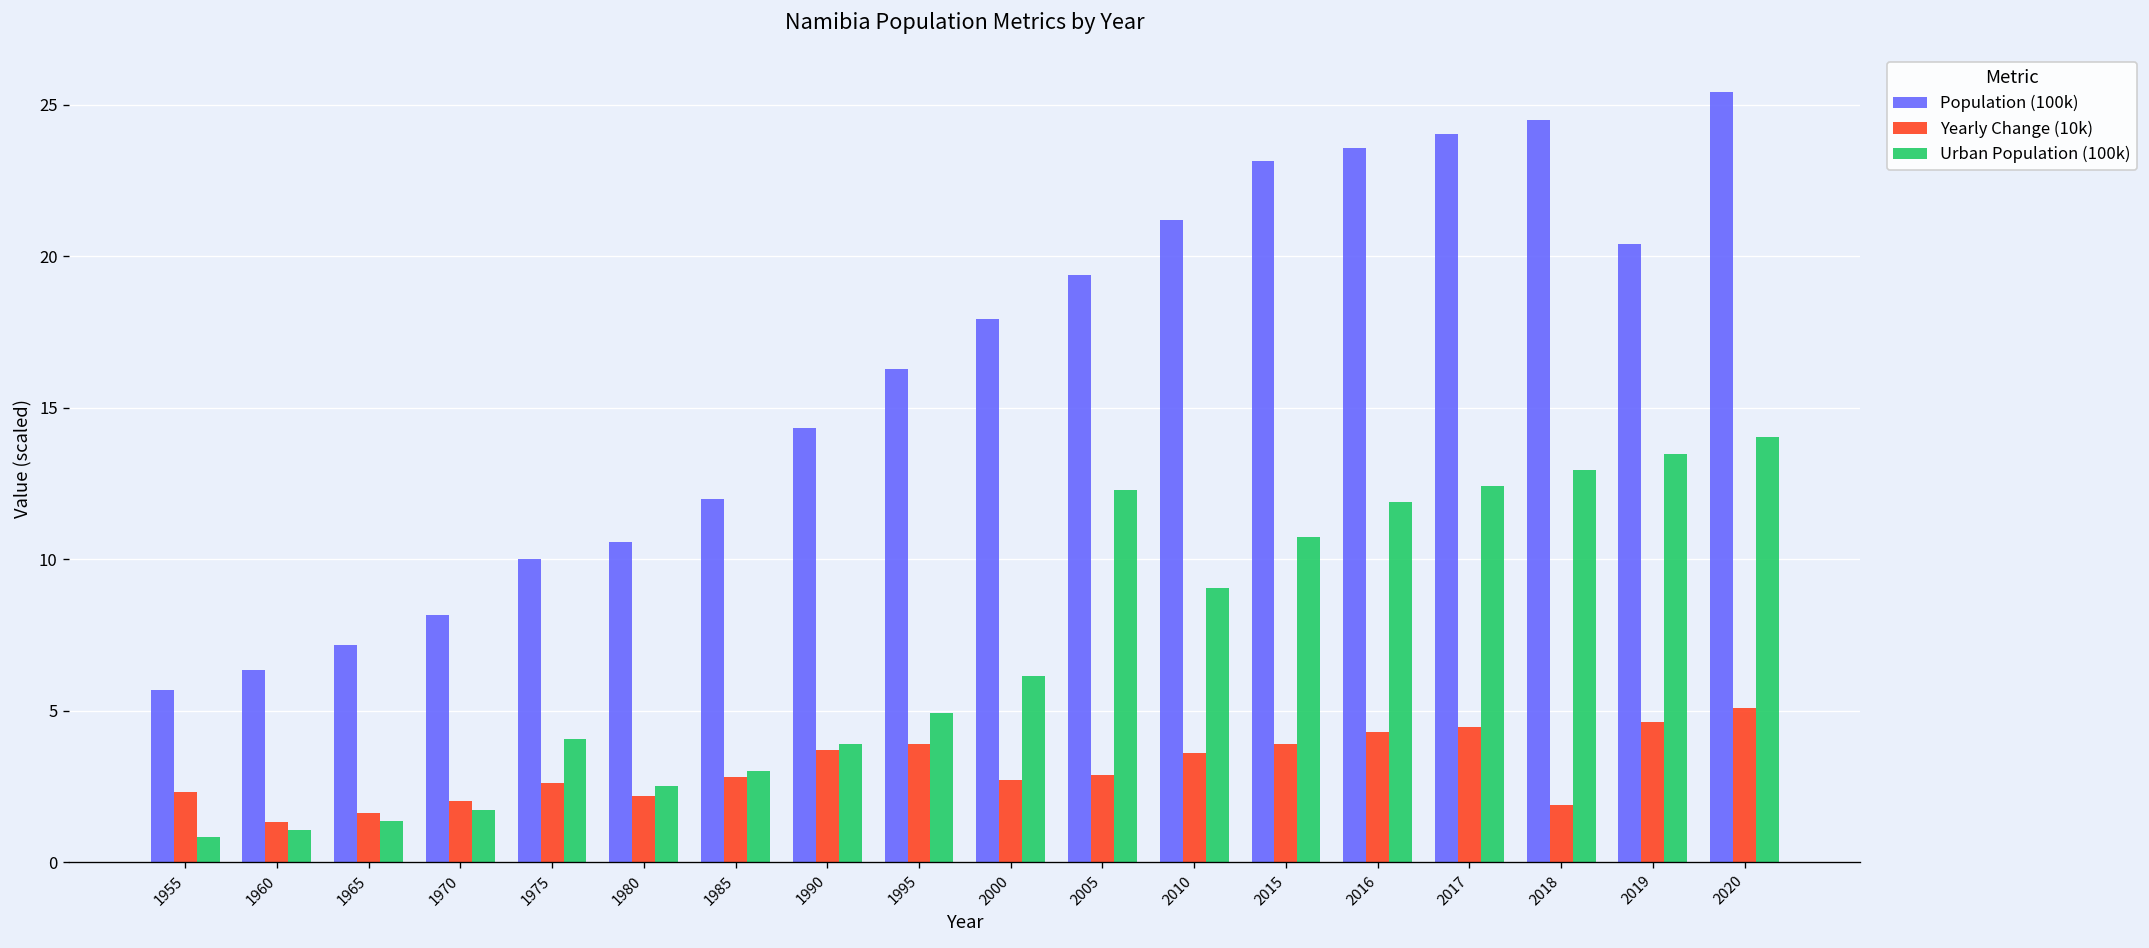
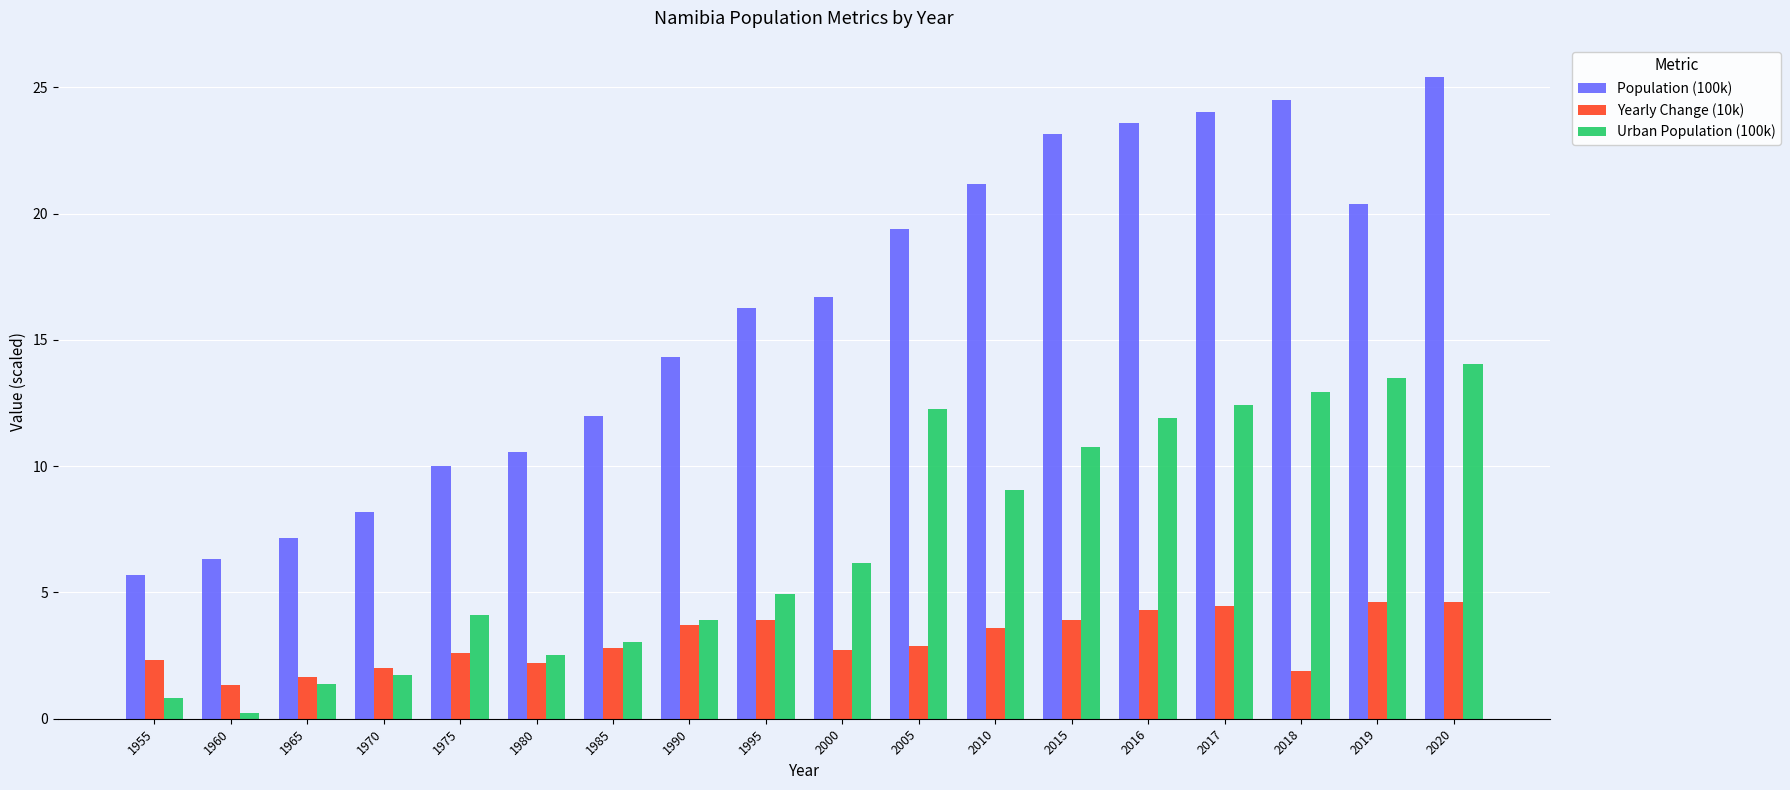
Urban Population (100k), 1960: 1.1 -> 0.2
Population (100k), 2000: 17.9 -> 16.7
Yearly Change (10k), 2020: 5.1 -> 4.6
